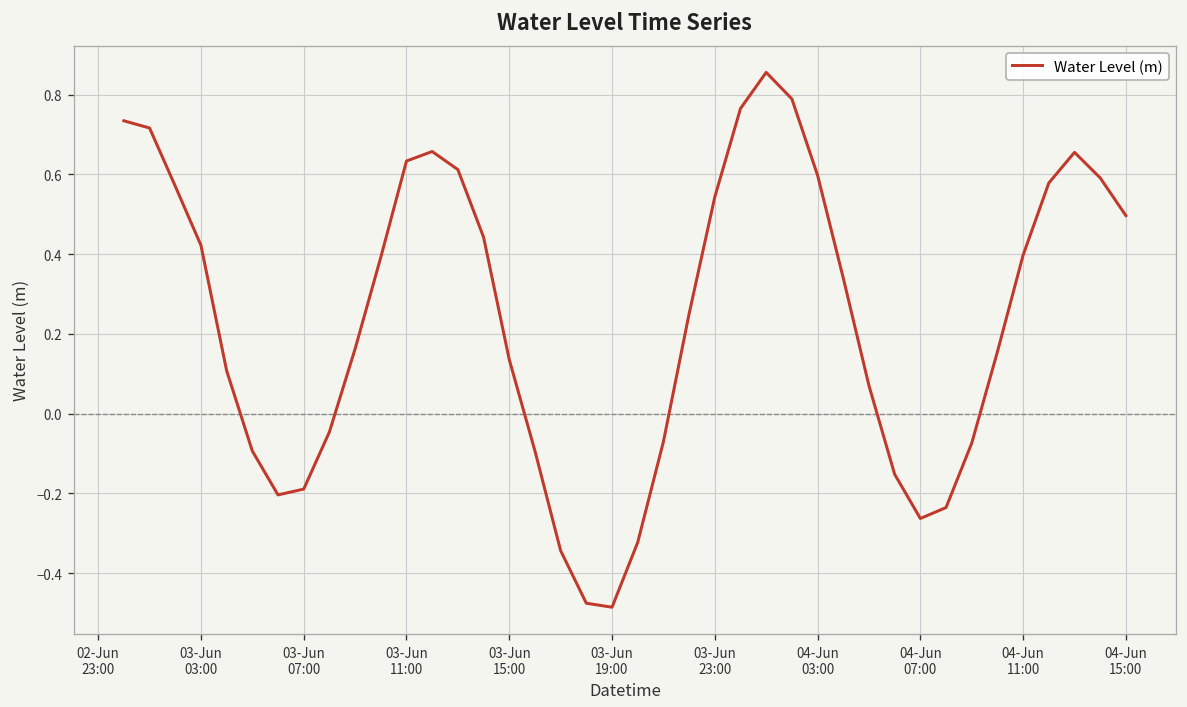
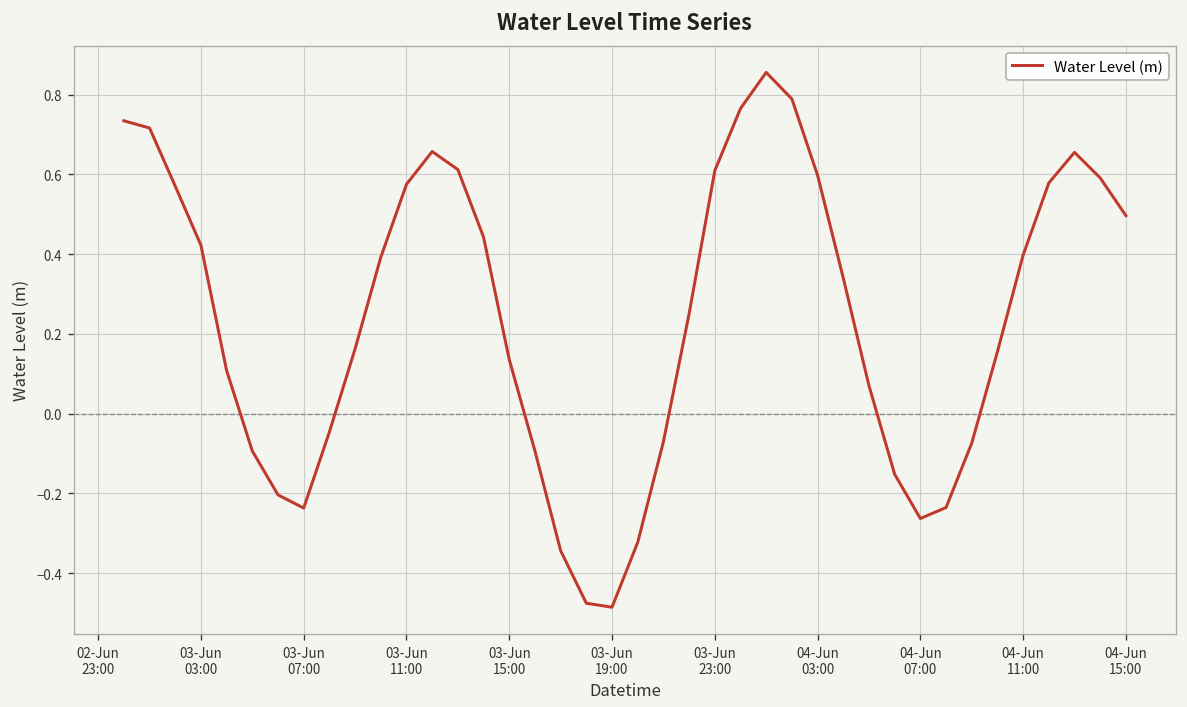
03-Jun 07:00: -0.19 -> -0.24
03-Jun 11:00: 0.63 -> 0.58
03-Jun 23:00: 0.54 -> 0.61
